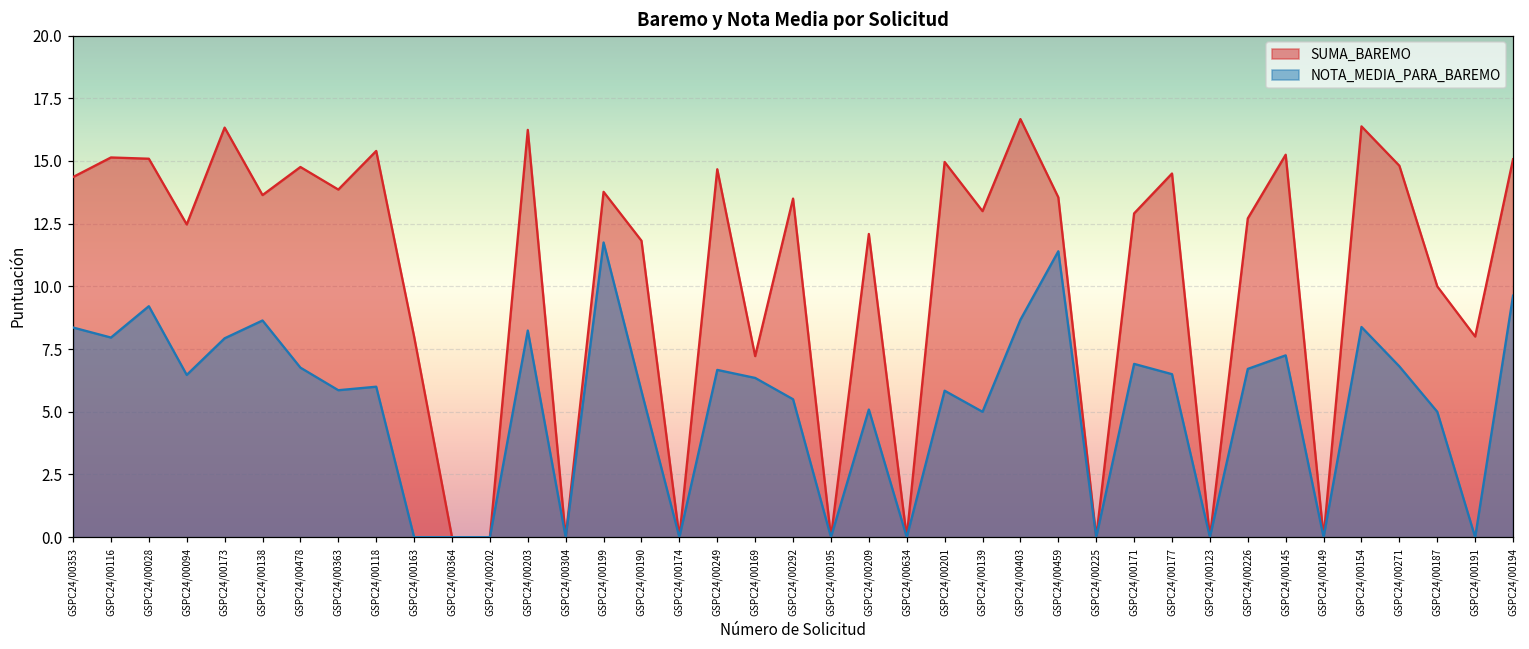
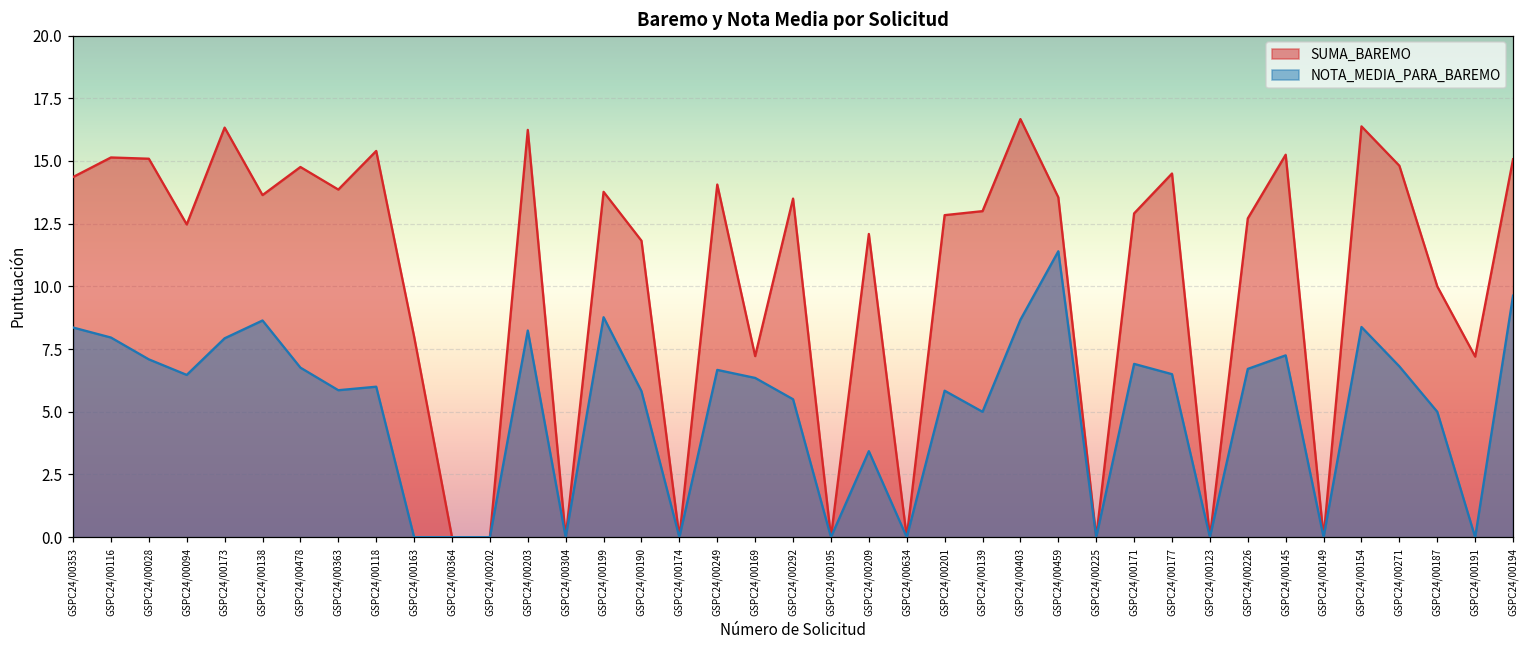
NOTA_MEDIA_PARA_BAREMO, GSPC24/00028: 9.2 -> 7.1
NOTA_MEDIA_PARA_BAREMO, GSPC24/00199: 11.8 -> 8.8
SUMA_BAREMO, GSPC24/00249: 14.7 -> 14.1
NOTA_MEDIA_PARA_BAREMO, GSPC24/00209: 5.1 -> 3.4
SUMA_BAREMO, GSPC24/00201: 15.0 -> 12.8
SUMA_BAREMO, GSPC24/00191: 8.0 -> 7.2
